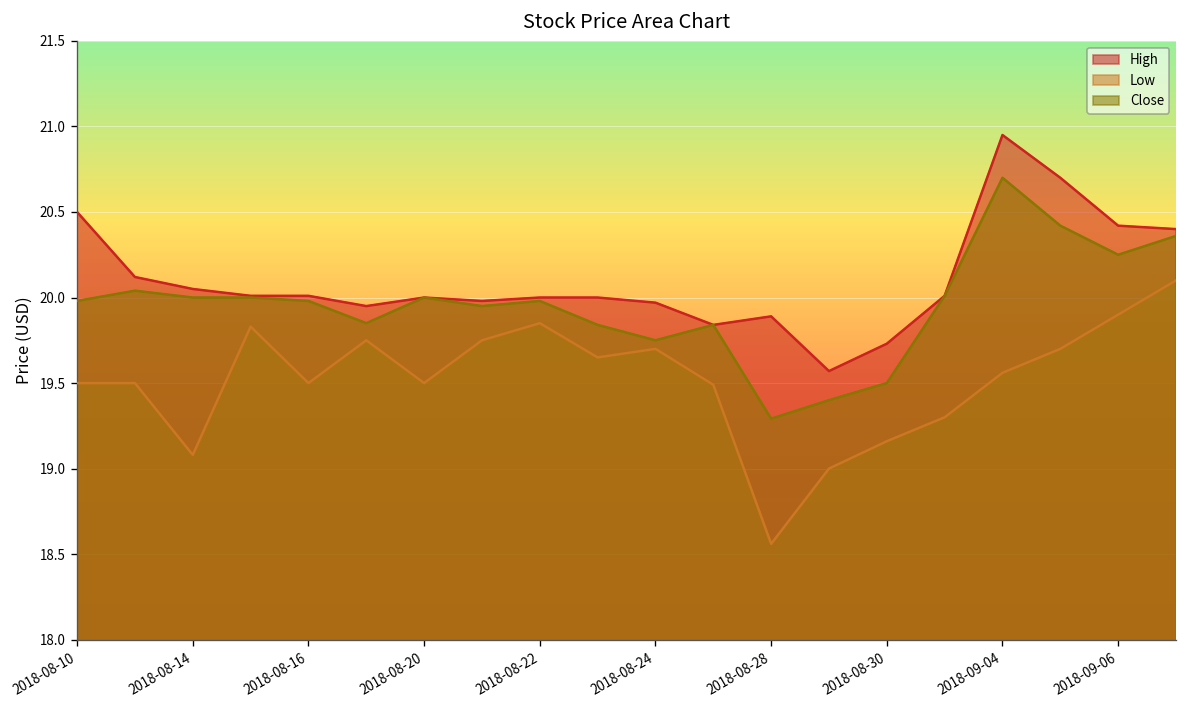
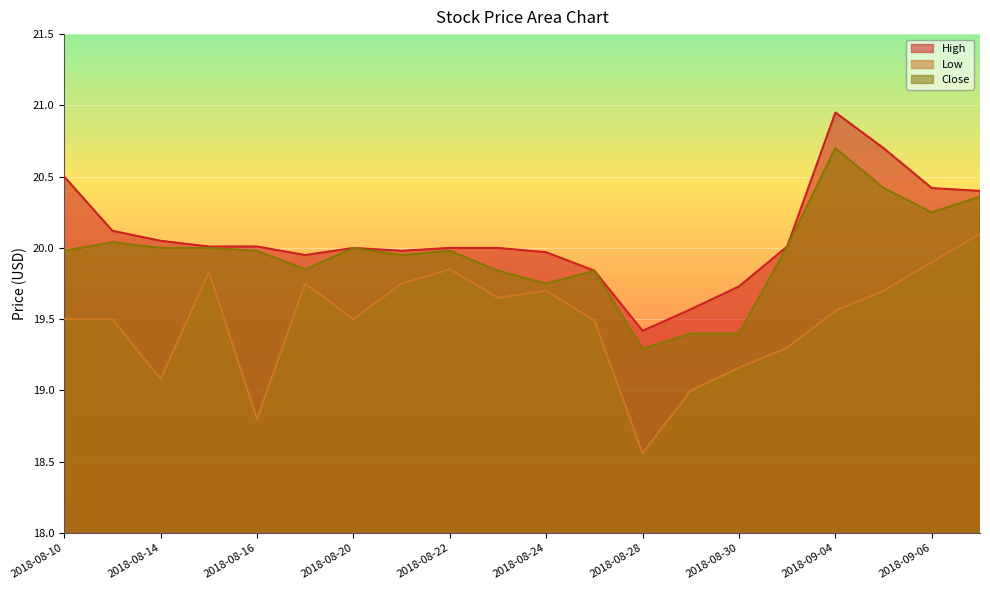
Low, 2018-08-16: 19.5 -> 18.8
High, 2018-08-28: 19.89 -> 19.42
Close, 2018-08-30: 19.5 -> 19.4
